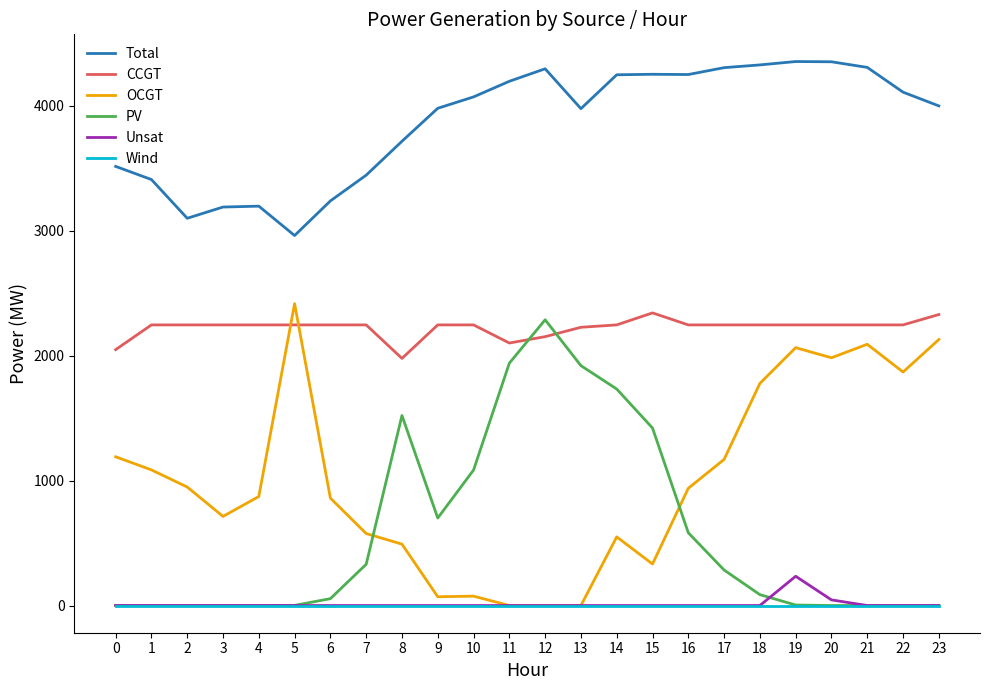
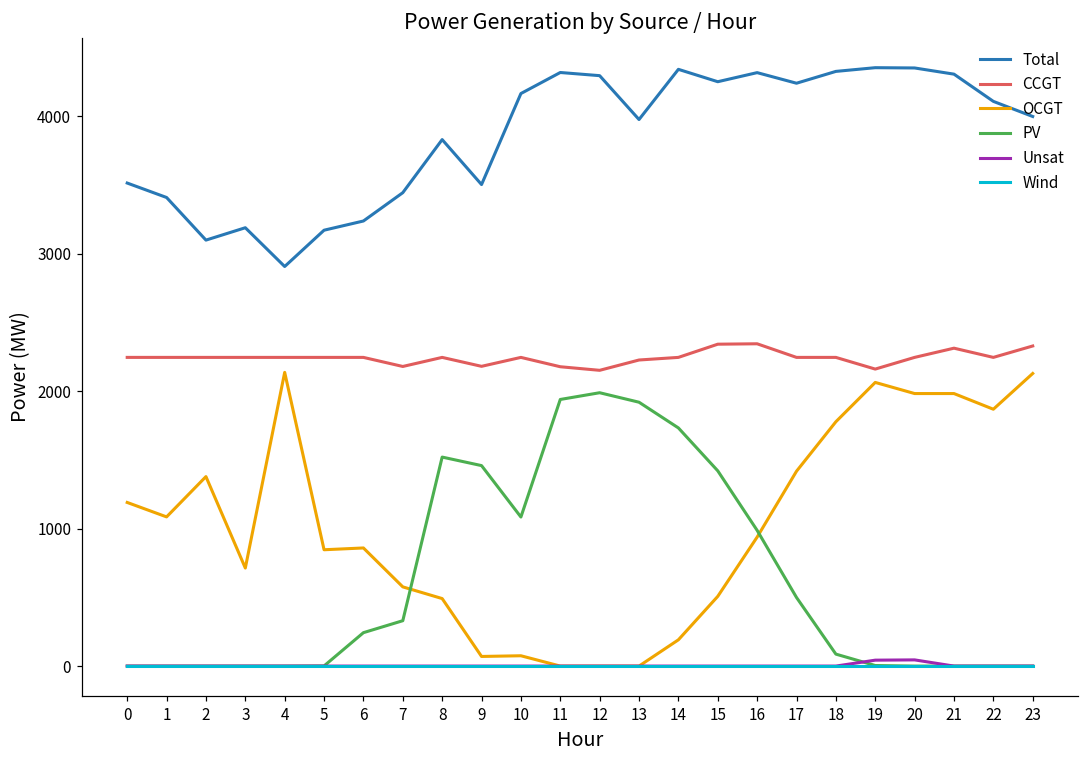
CCGT, 0: 2050 -> 2250
OCGT, 2: 950 -> 1380
Total, 4: 3200 -> 2910
OCGT, 4: 870 -> 2140
Total, 5: 2960 -> 3170
OCGT, 5: 2420 -> 850
PV, 6: 60 -> 240
CCGT, 7: 2250 -> 2180
Total, 8: 3710 -> 3830
CCGT, 8: 1980 -> 2250
Total, 9: 3980 -> 3500
CCGT, 9: 2250 -> 2180
PV, 9: 700 -> 1460
Total, 10: 4070 -> 4160
Total, 11: 4190 -> 4320
CCGT, 11: 2100 -> 2180
PV, 12: 2290 -> 1990
Total, 14: 4250 -> 4340
OCGT, 14: 550 -> 190
OCGT, 15: 330 -> 510
Total, 16: 4250 -> 4320
CCGT, 16: 2250 -> 2340
PV, 16: 580 -> 990
Total, 17: 4300 -> 4240
OCGT, 17: 1170 -> 1420
PV, 17: 280 -> 500
CCGT, 19: 2250 -> 2160
Unsat, 19: 230 -> 40
CCGT, 21: 2250 -> 2310
OCGT, 21: 2090 -> 1980
